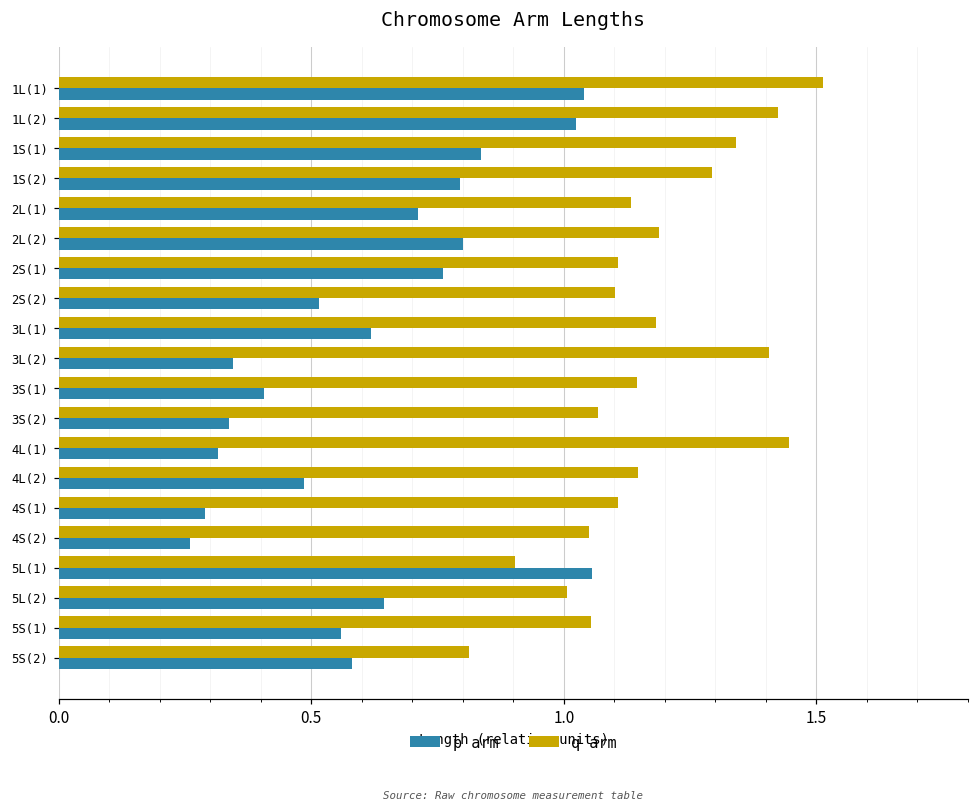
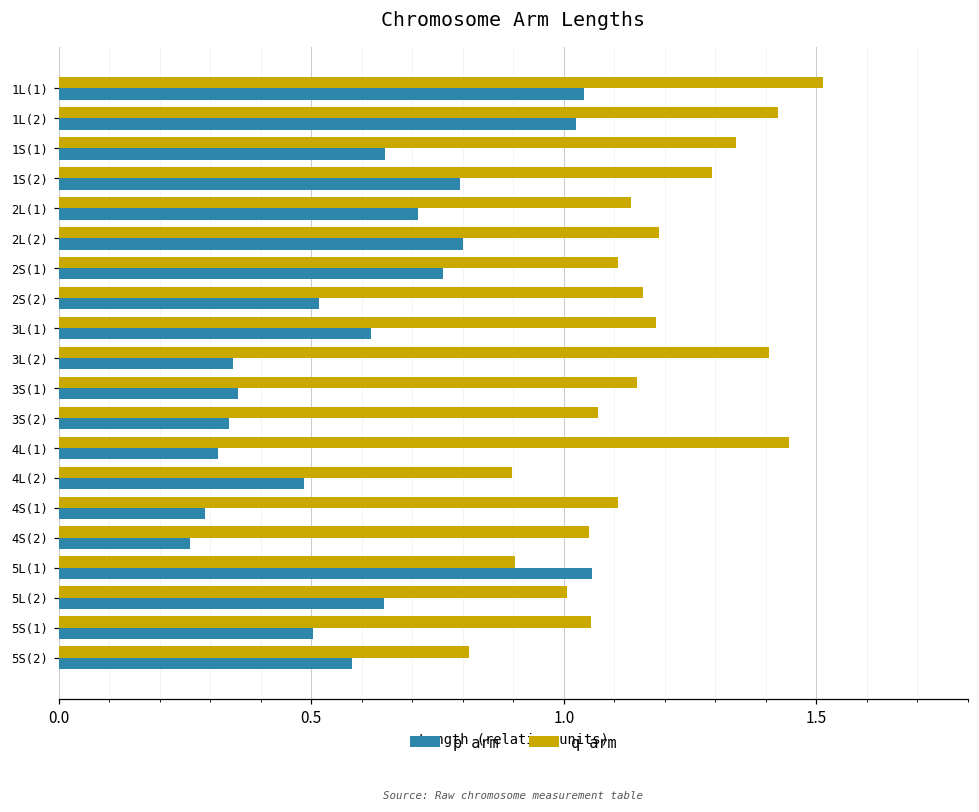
p arm, 1S(1): 0.84 -> 0.65
q arm, 2S(2): 1.10 -> 1.16
p arm, 3S(1): 0.41 -> 0.35
q arm, 4L(2): 1.15 -> 0.90
p arm, 5S(1): 0.56 -> 0.50
